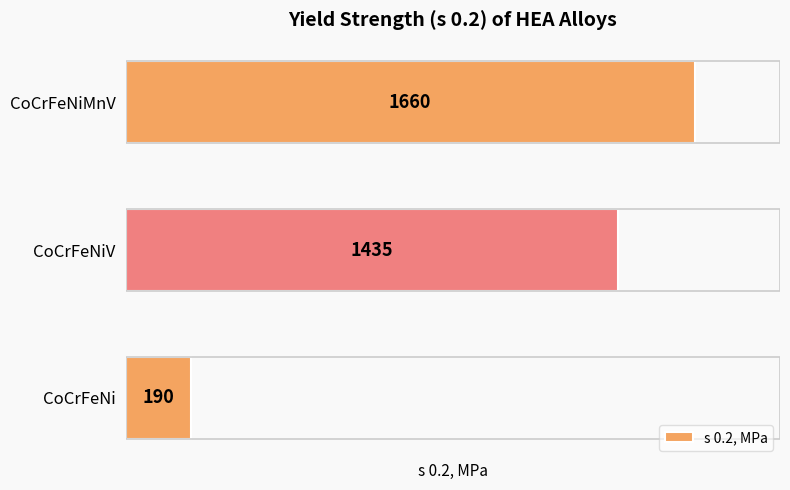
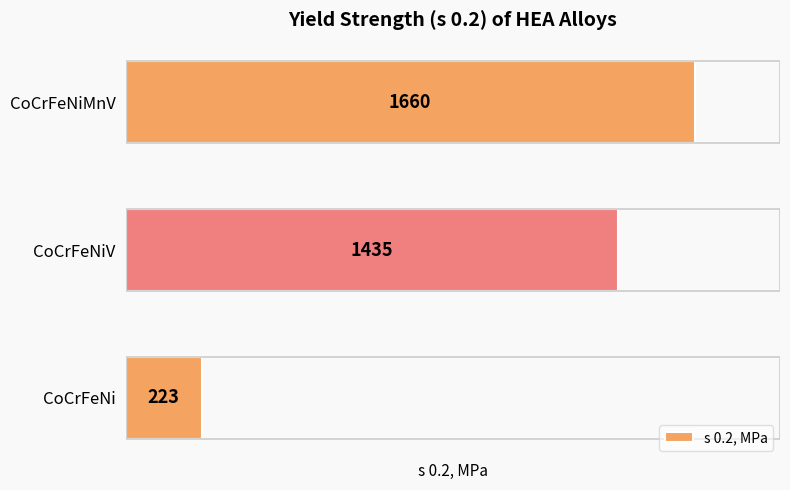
CoCrFeNi: 190 -> 223
